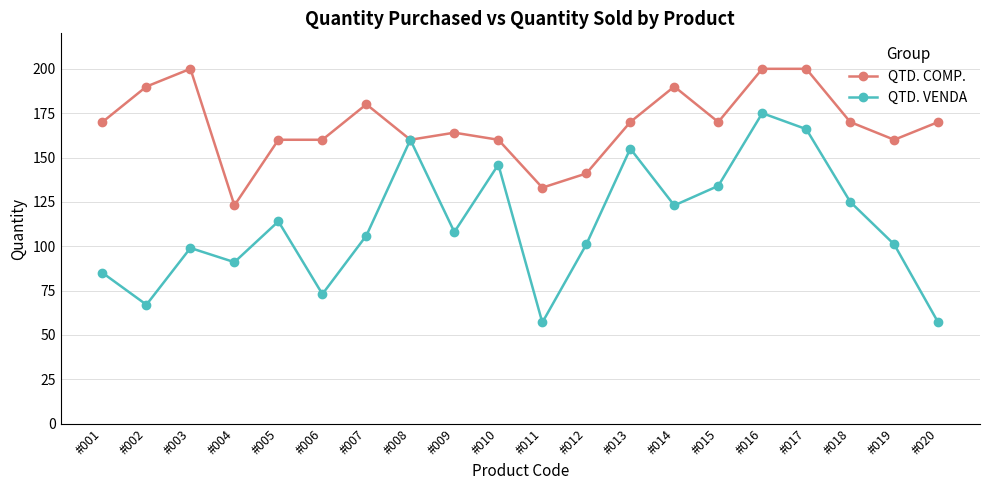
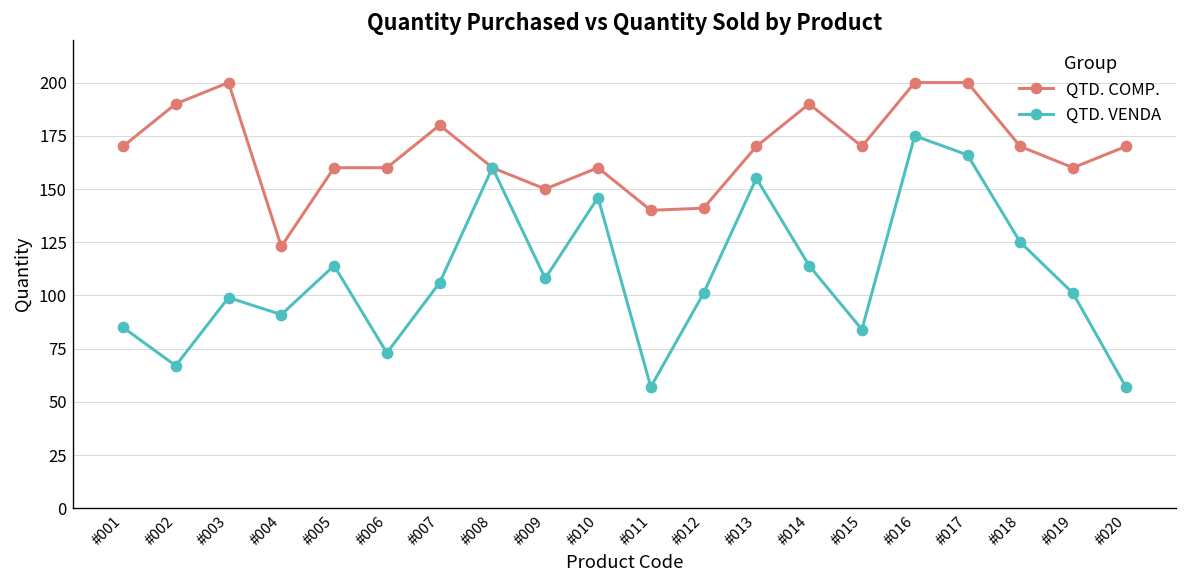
QTD. COMP., #009: 164 -> 150
QTD. COMP., #011: 133 -> 140
QTD. VENDA, #014: 123 -> 114
QTD. VENDA, #015: 134 -> 84
